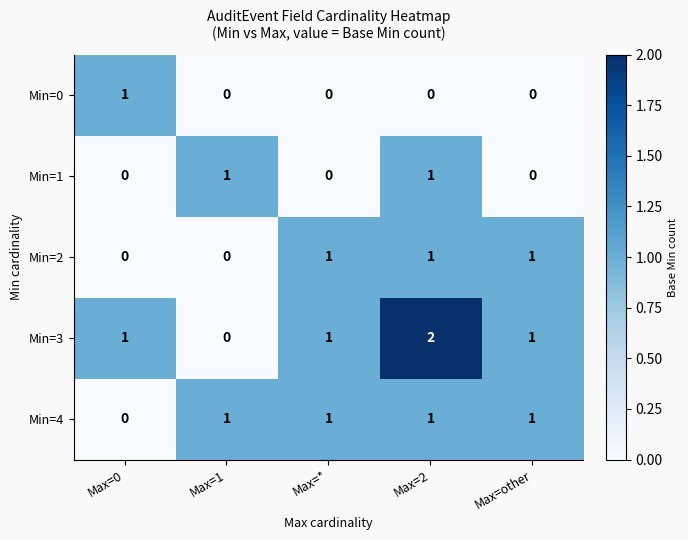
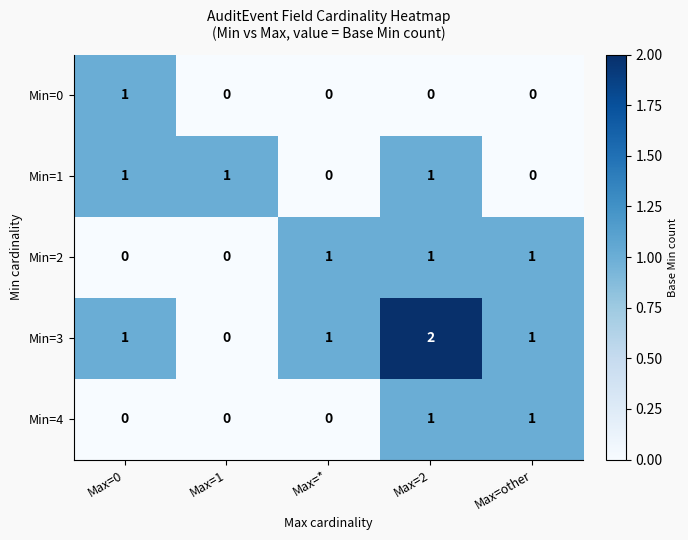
Min=1, Max=0: 0 -> 1
Min=4, Max=1: 1 -> 0
Min=4, Max=*: 1 -> 0
